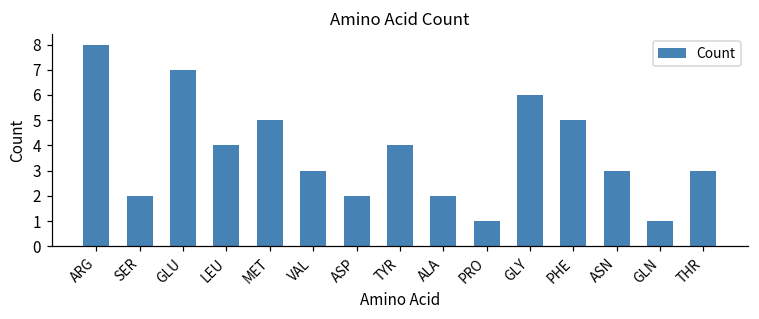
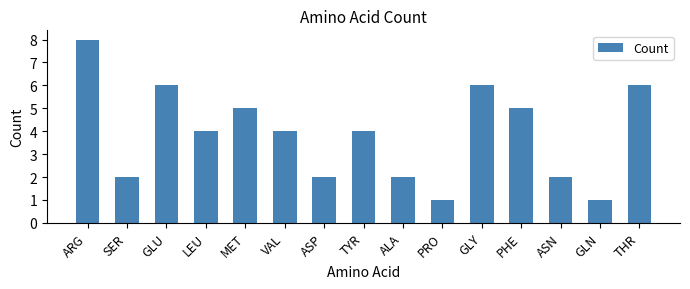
GLU: 7 -> 6
VAL: 3 -> 4
ASN: 3 -> 2
THR: 3 -> 6
